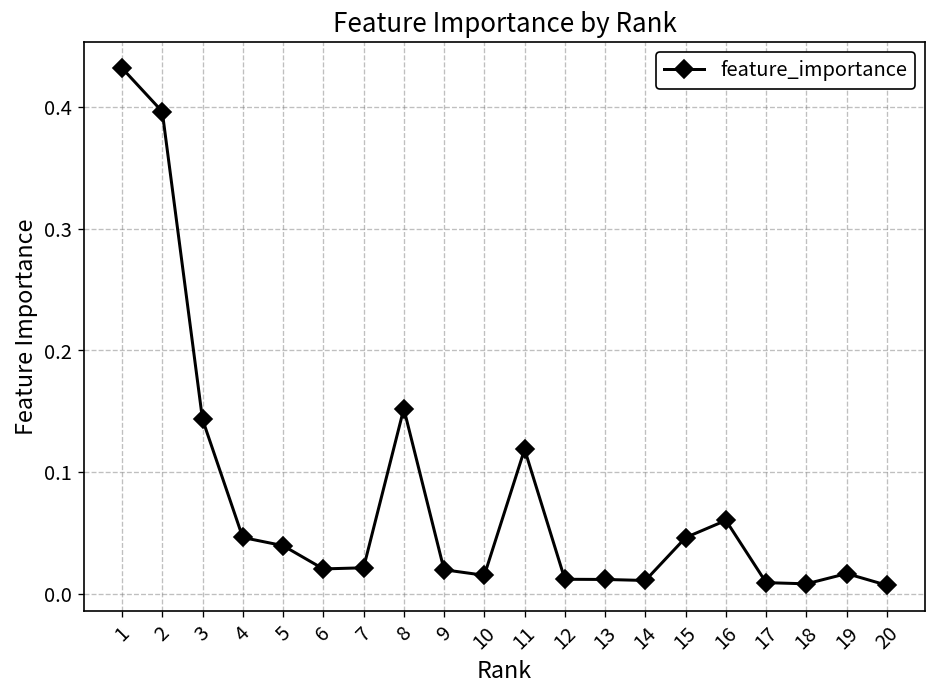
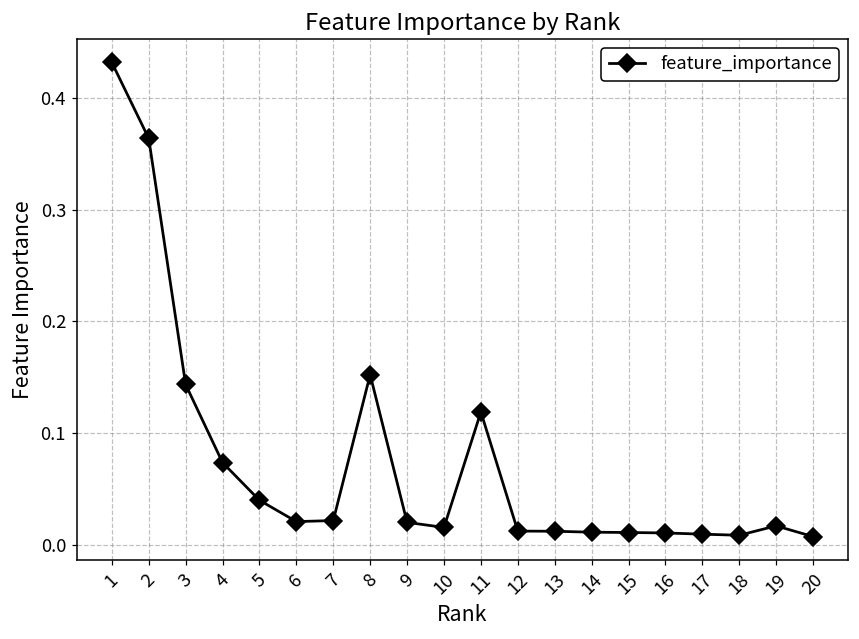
2: 0.396 -> 0.364
4: 0.046 -> 0.074
15: 0.046 -> 0.011
16: 0.061 -> 0.011
